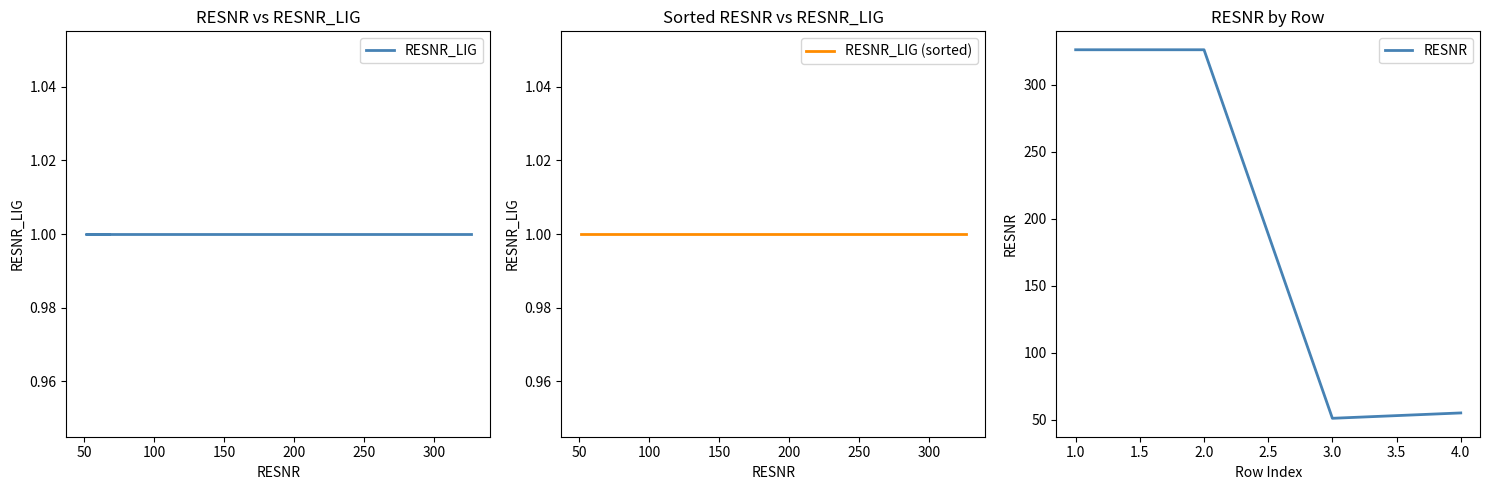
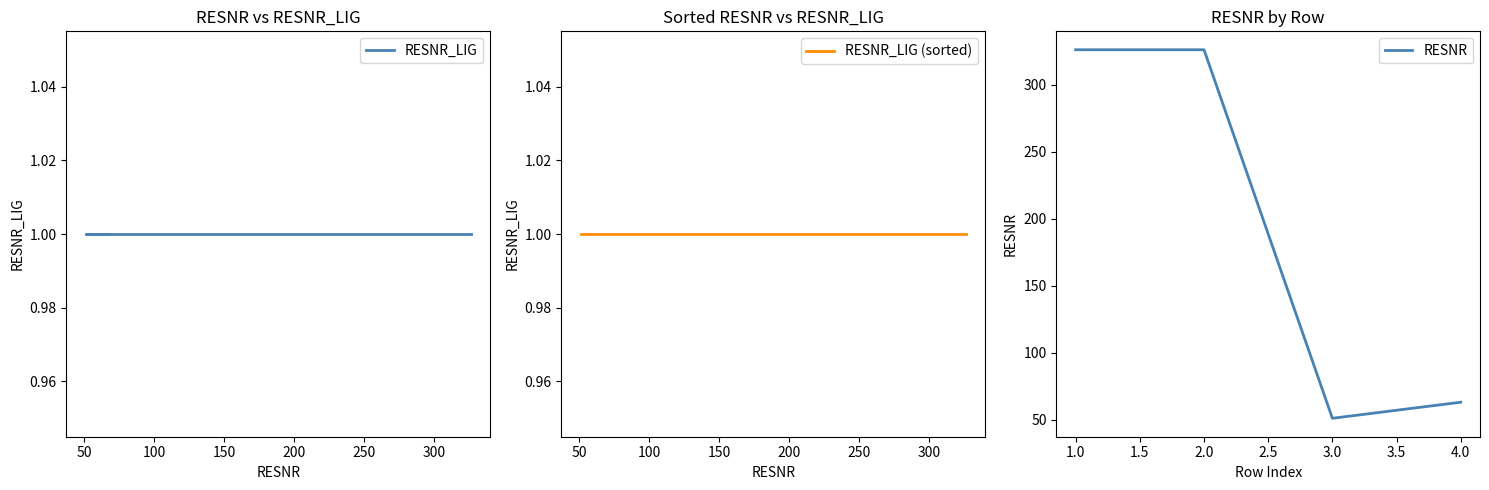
RESNR by Row, 4.0: 55 -> 63
